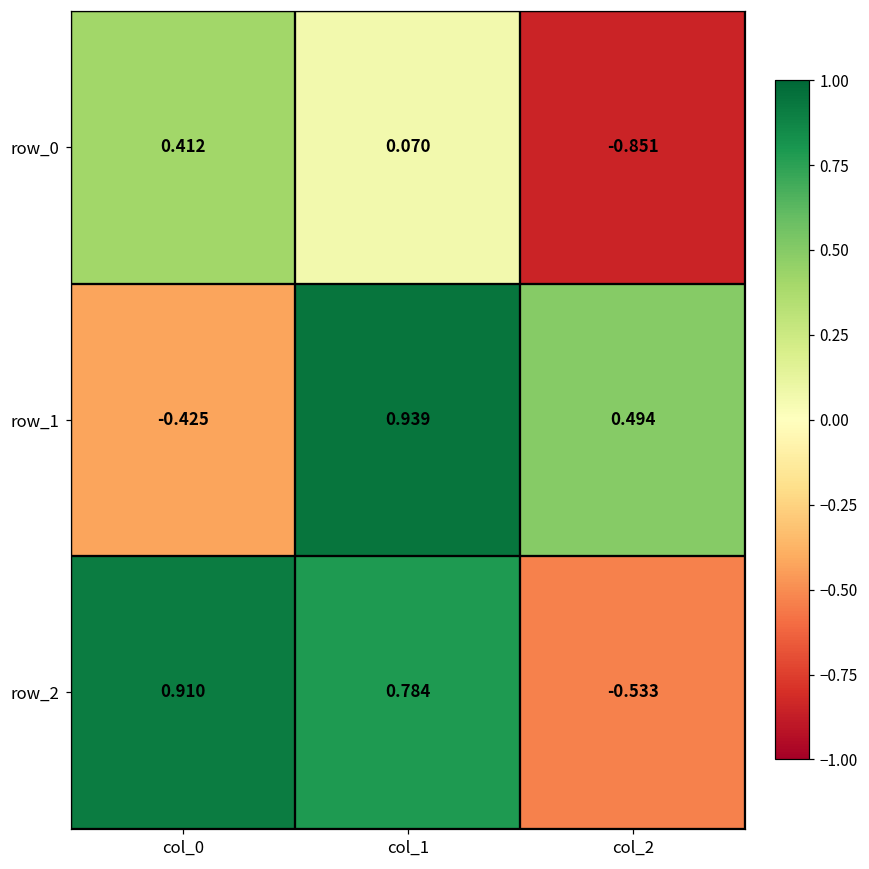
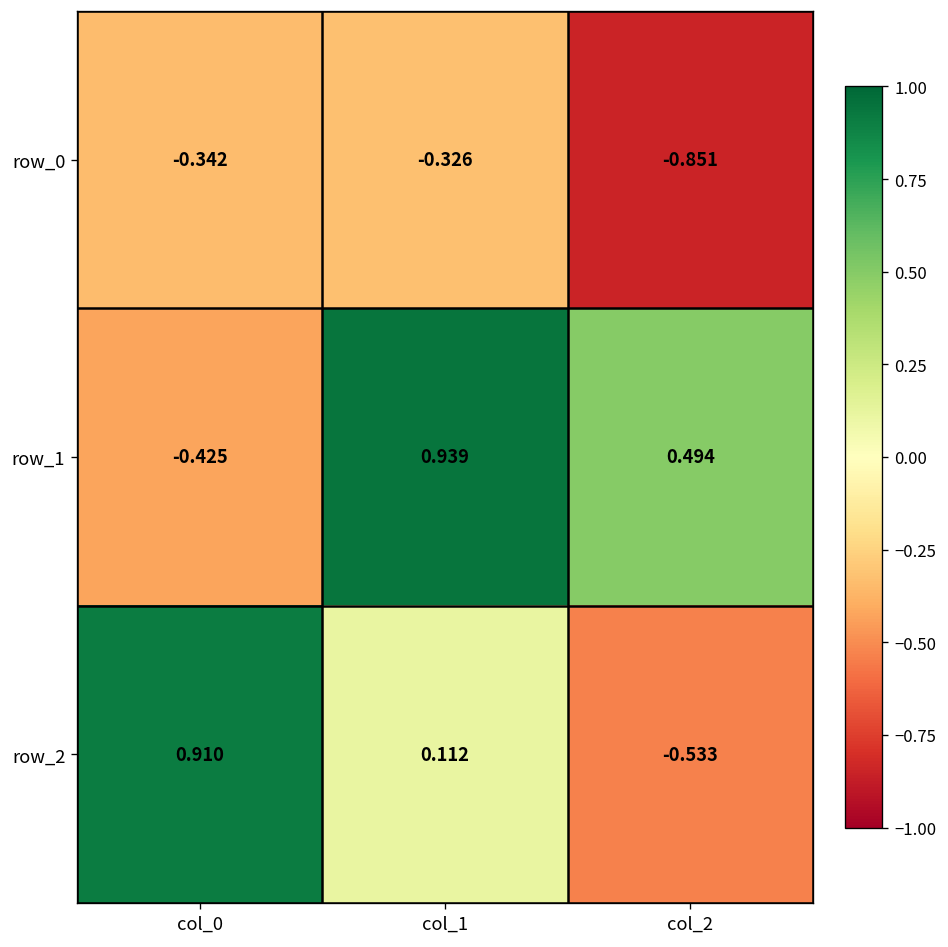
row_0, col_0: 0.412 -> -0.342
row_0, col_1: 0.070 -> -0.326
row_2, col_1: 0.784 -> 0.112
